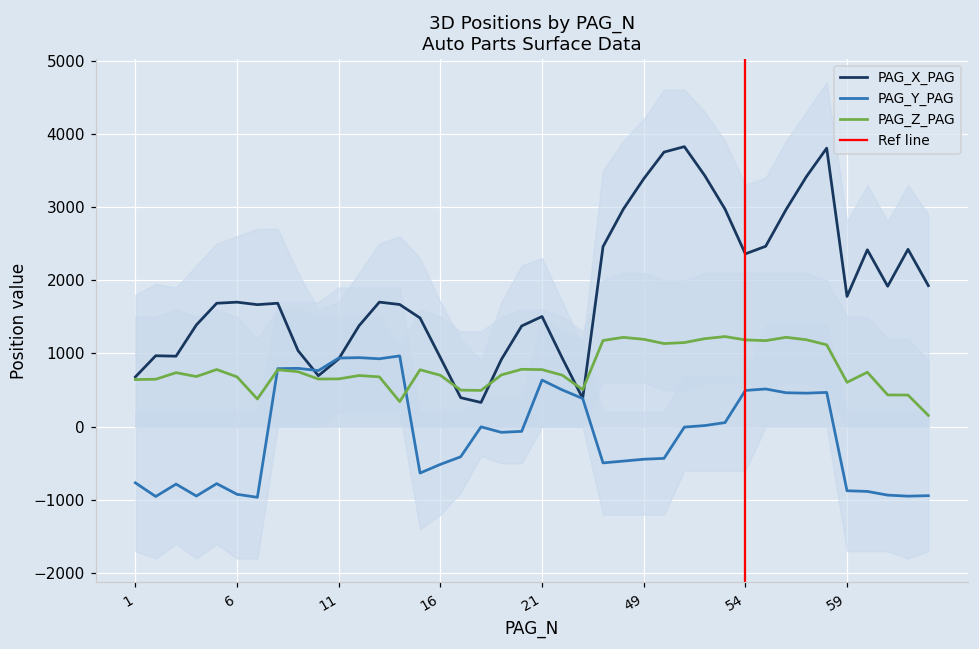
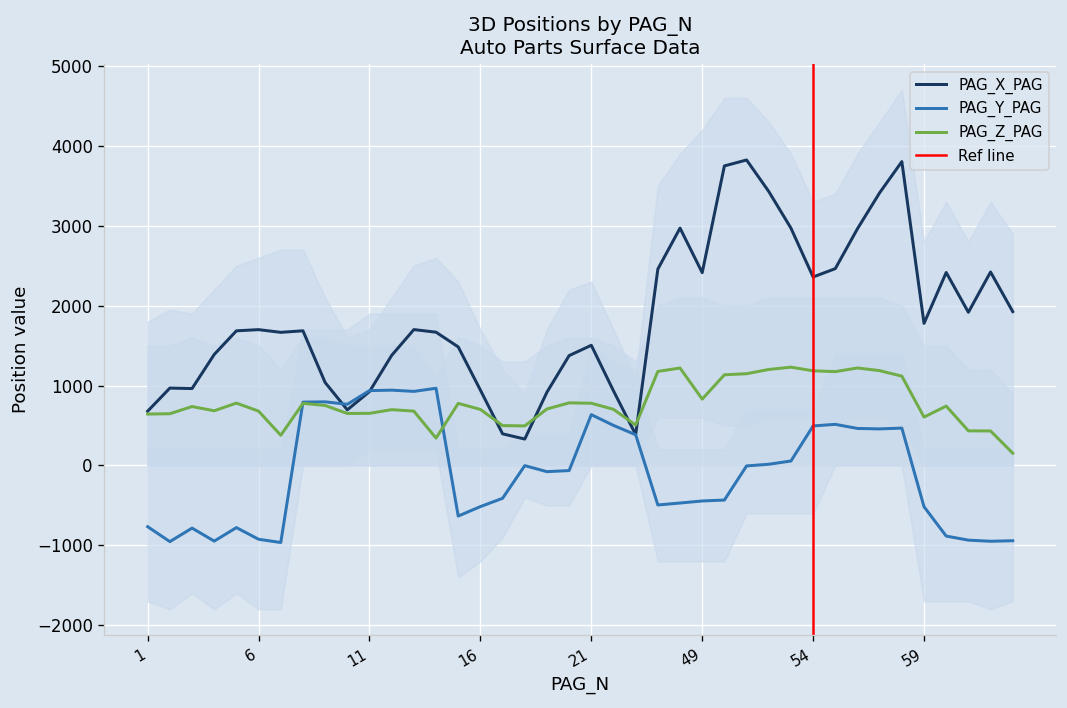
PAG_X_PAG, 49: 3400 -> 2400
PAG_Z_PAG, 49: 1200 -> 800
PAG_Y_PAG, 59: -900 -> -500
